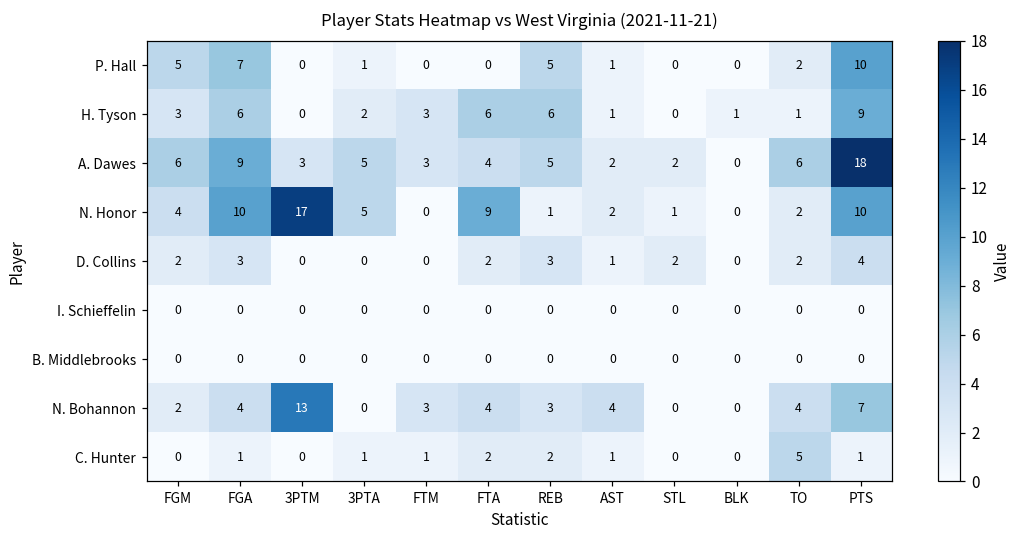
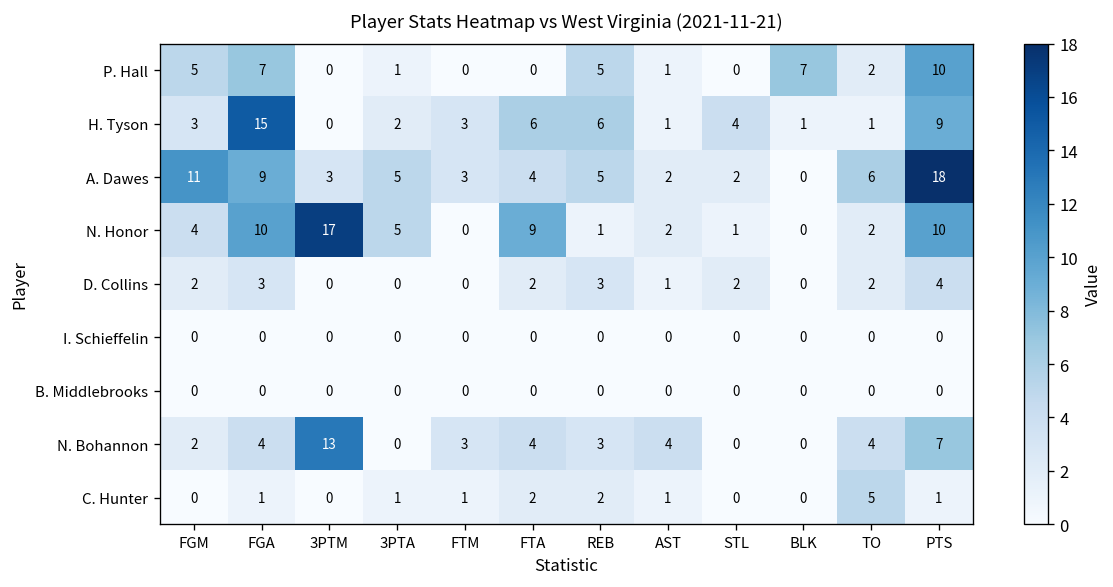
P. Hall, BLK: 0 -> 7
H. Tyson, FGA: 6 -> 15
H. Tyson, STL: 0 -> 4
A. Dawes, FGM: 6 -> 11
